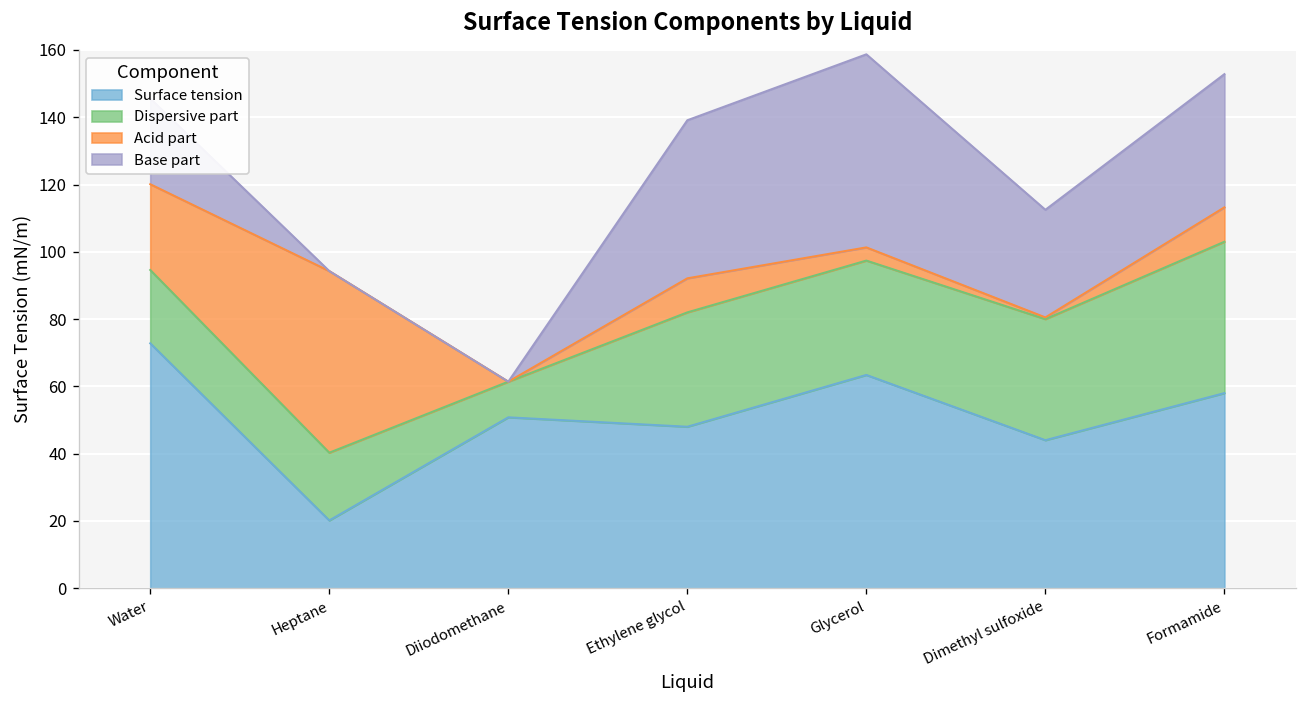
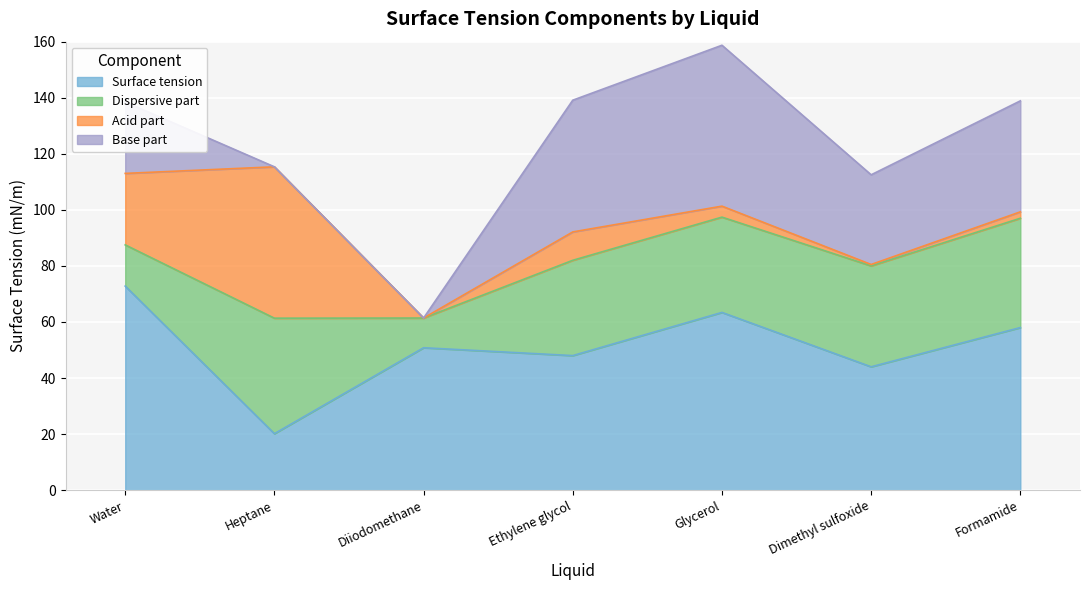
Dispersive part, Water: 22 -> 15
Dispersive part, Heptane: 20 -> 41
Dispersive part, Formamide: 45 -> 39
Acid part, Formamide: 10 -> 2
